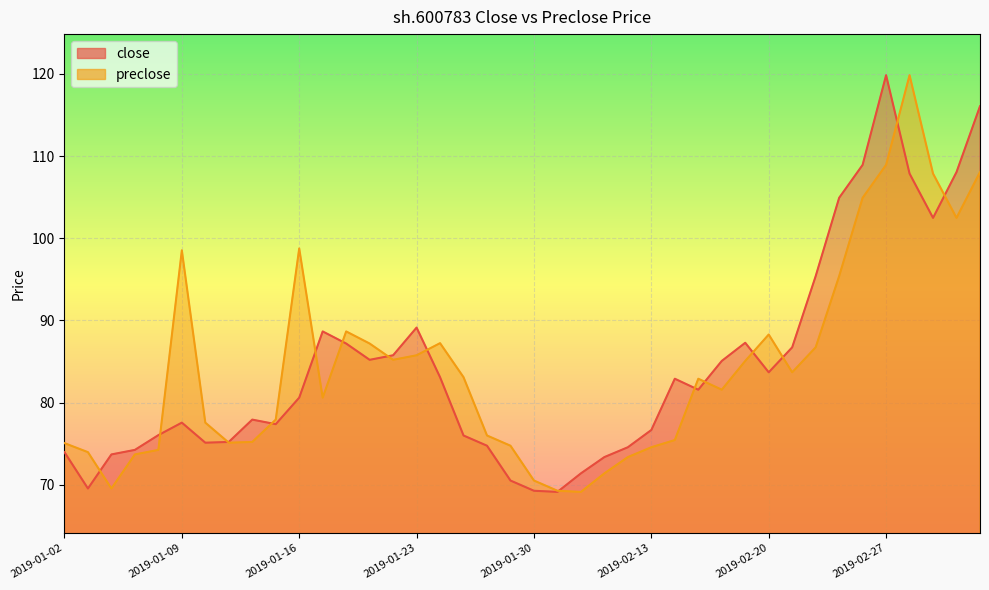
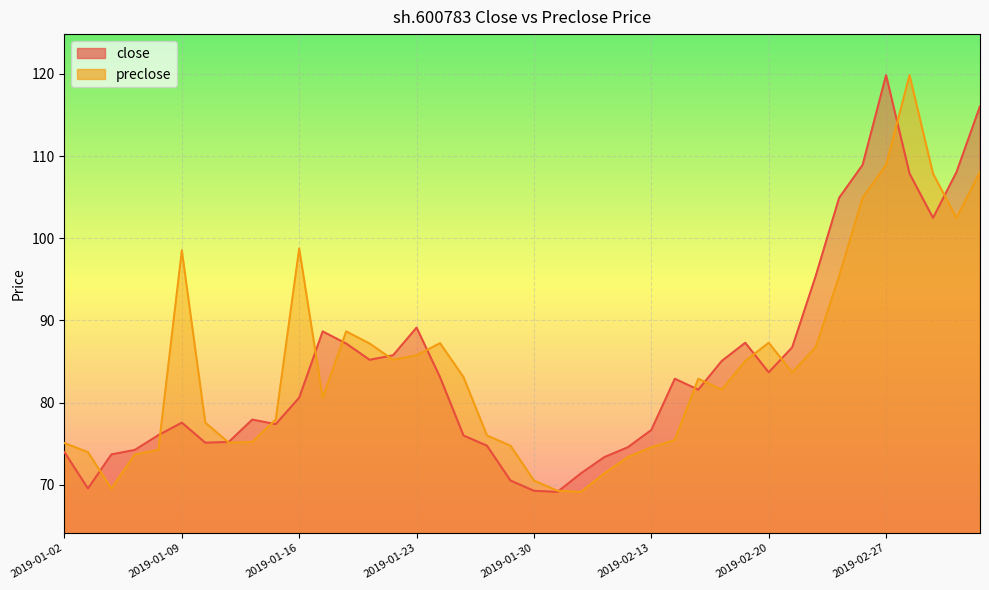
preclose, 2019-02-20: 88 -> 87
